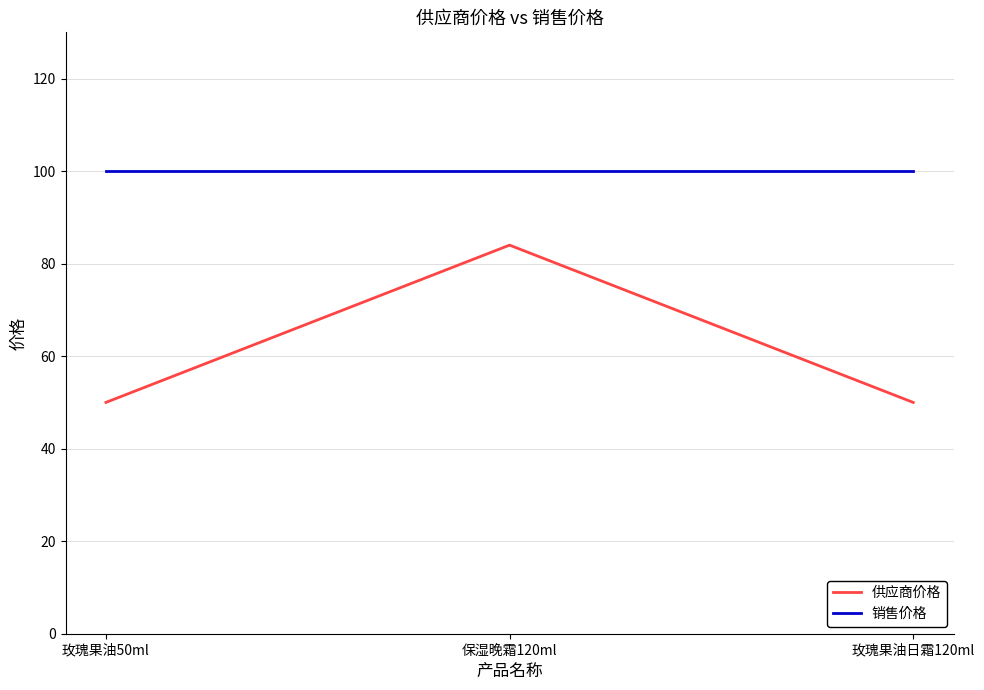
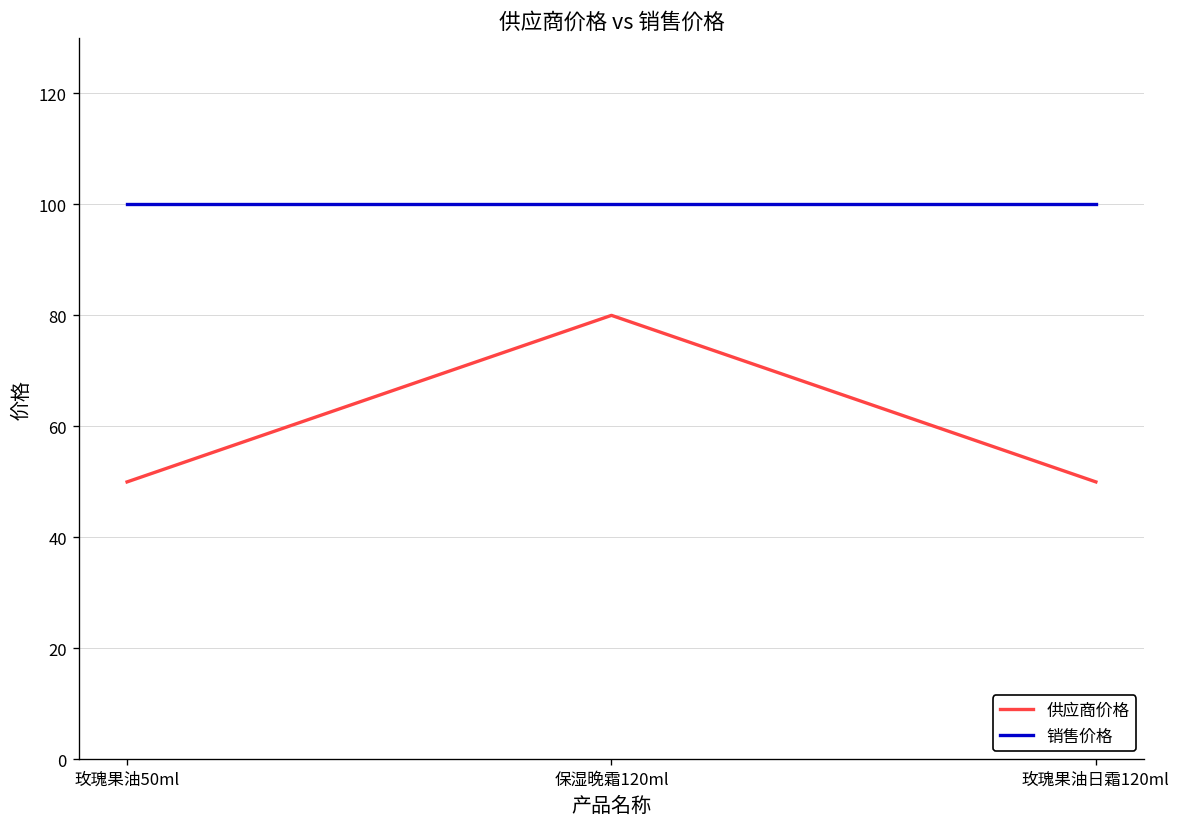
供应商价格, 保湿晚霜120ml: 84 -> 80
